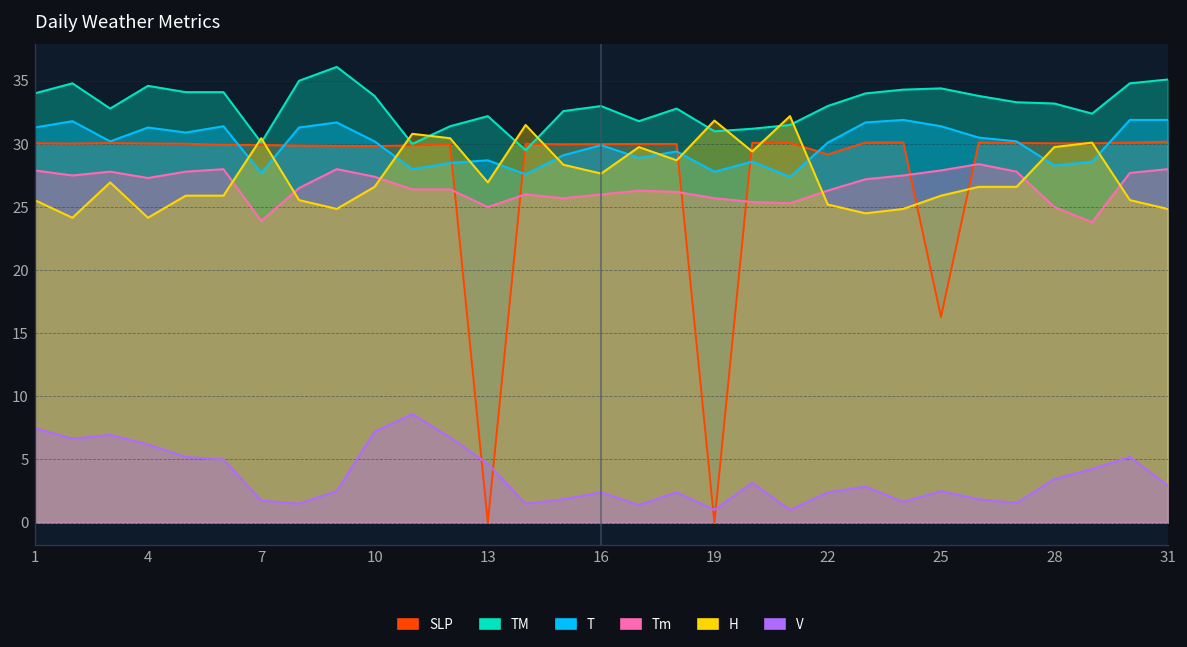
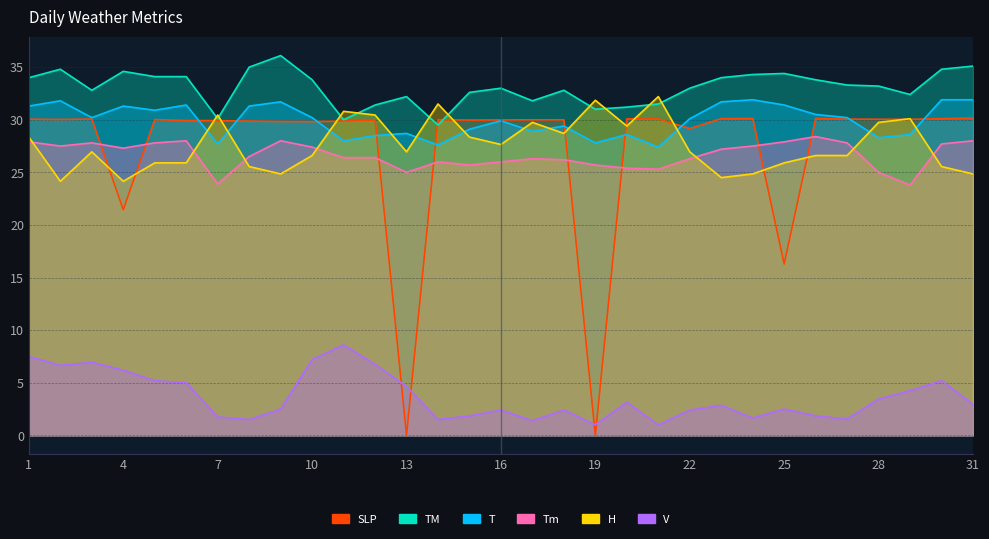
H, 1: 25.5 -> 28.3
SLP, 4: 30.0 -> 21.4
H, 22: 25.2 -> 27.0
